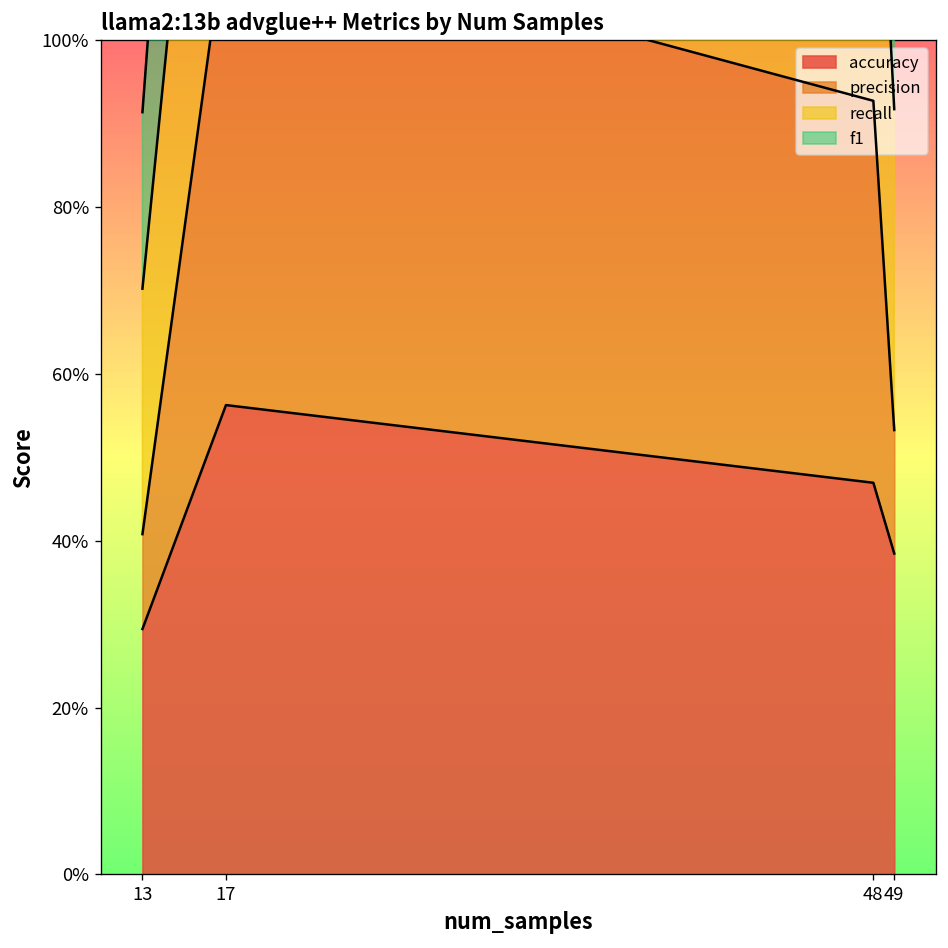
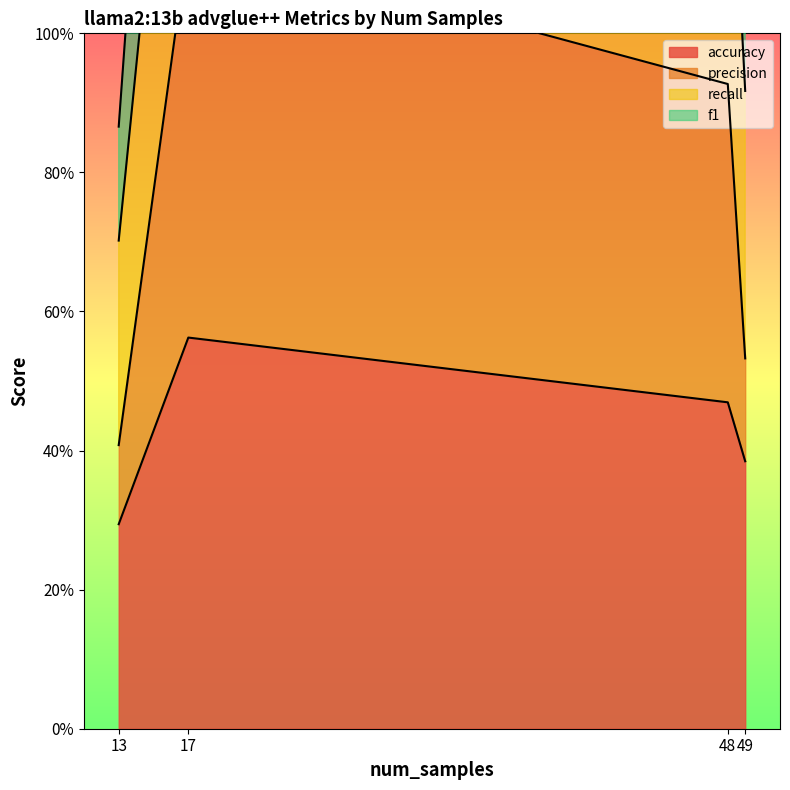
f1, 13: 21% -> 16%
